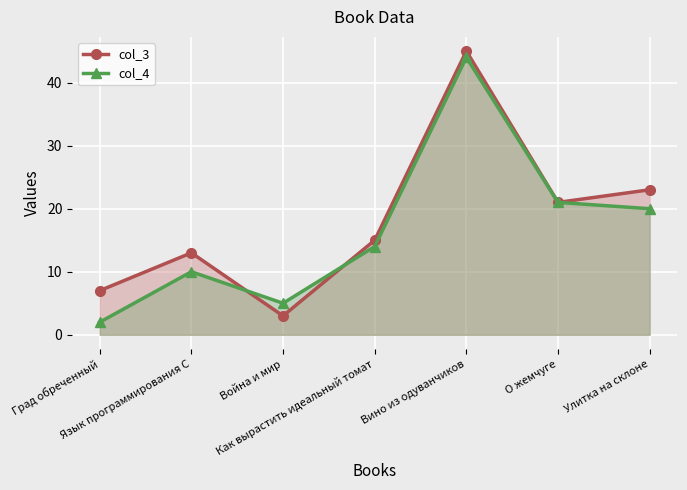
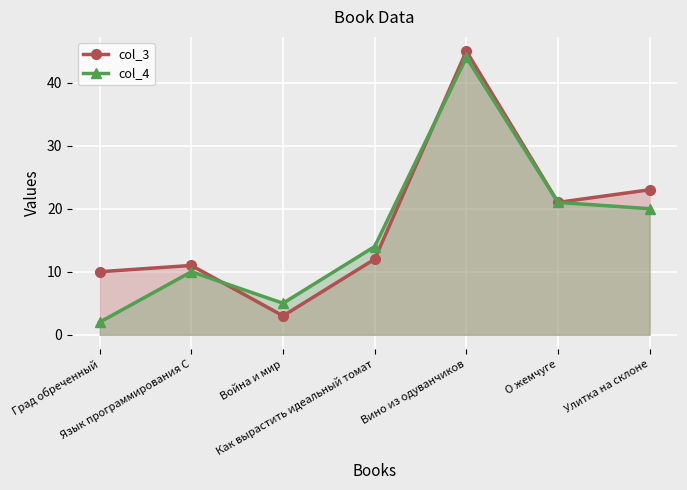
col_3, Град обреченный: 7 -> 10
col_3, Язык программирования C: 13 -> 11
col_3, Как вырастить идеальный томат: 15 -> 12
